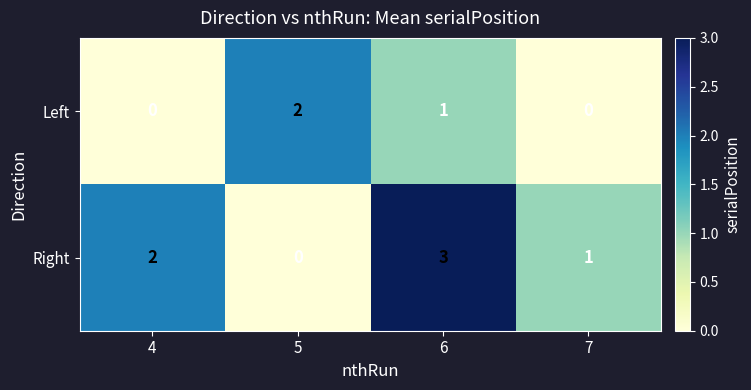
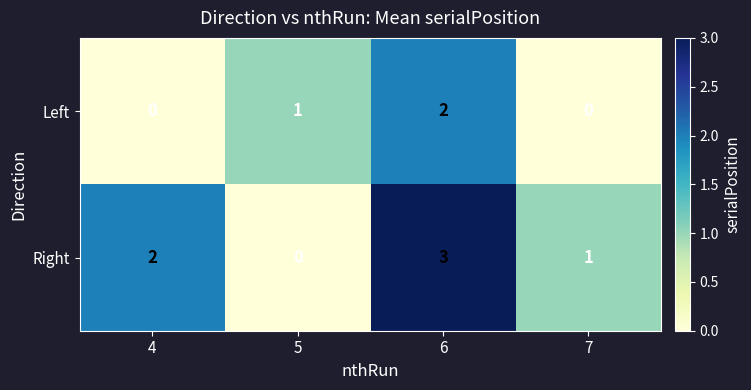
Left, 5: 2 -> 1
Left, 6: 1 -> 2
